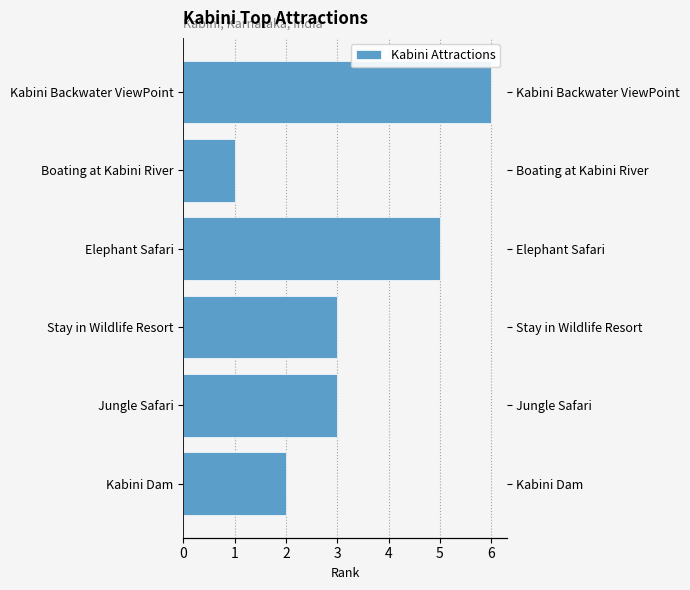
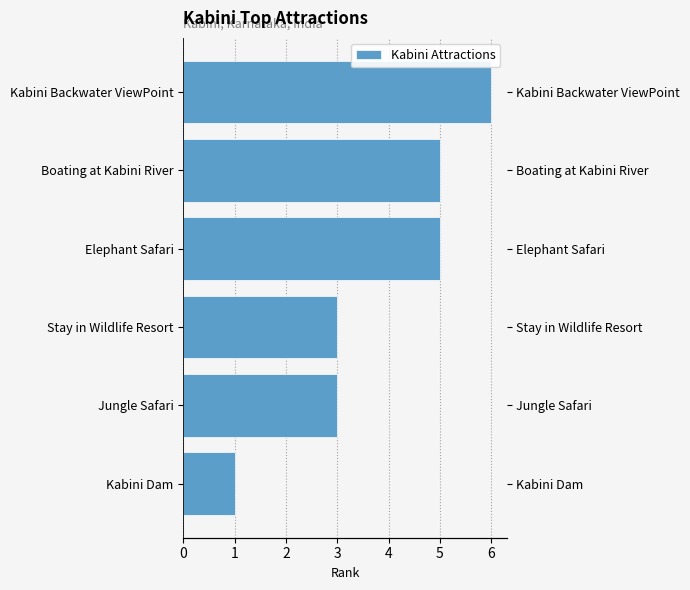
Boating at Kabini River: 1 -> 5
Kabini Dam: 2 -> 1
